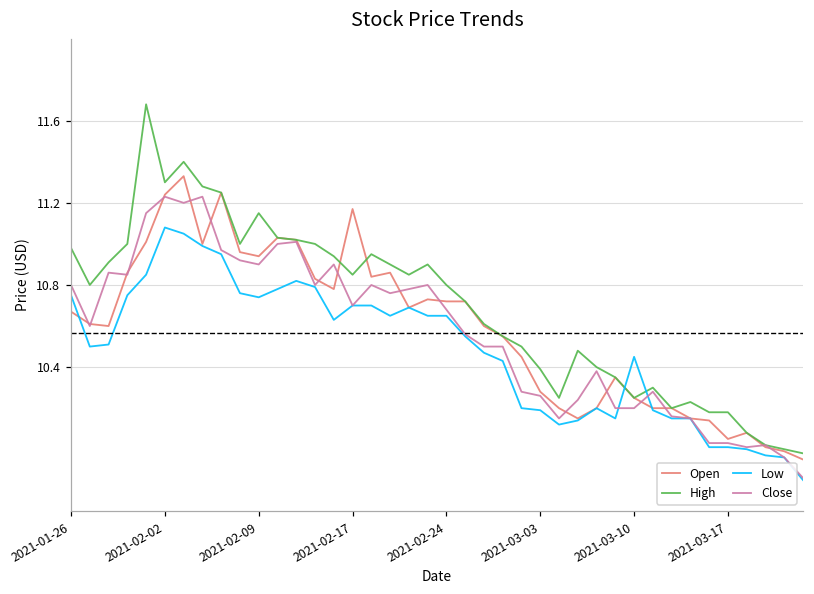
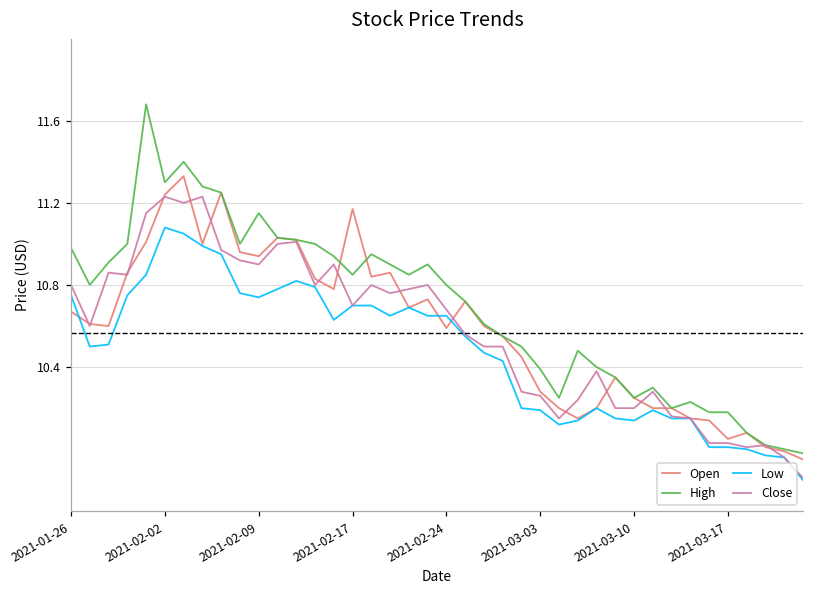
Open, 2021-02-24: 10.72 -> 10.59
Low, 2021-03-10: 10.45 -> 10.14
